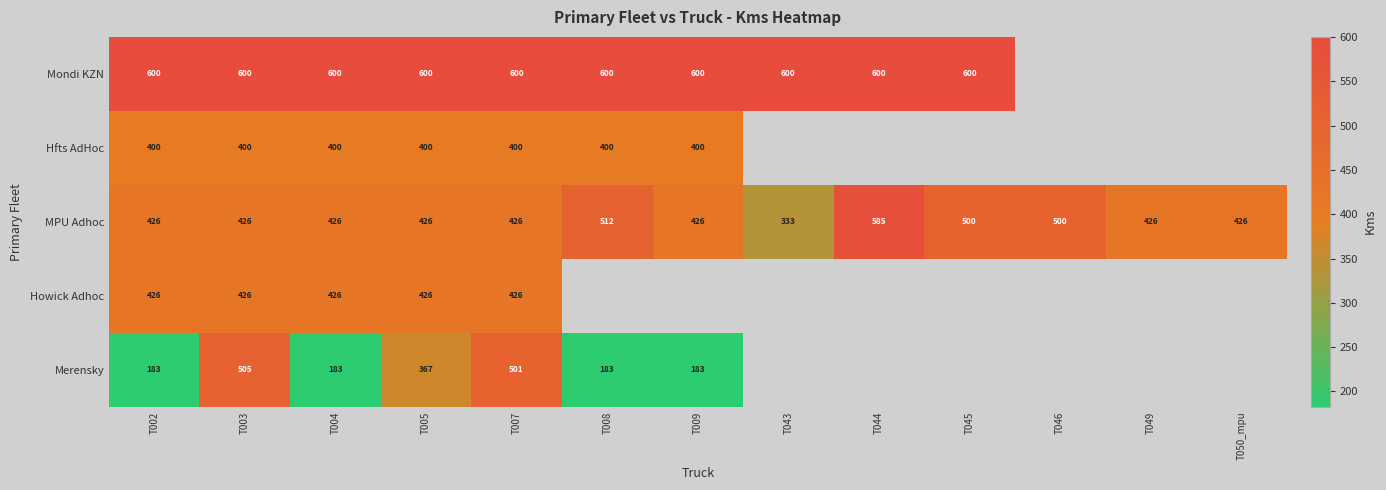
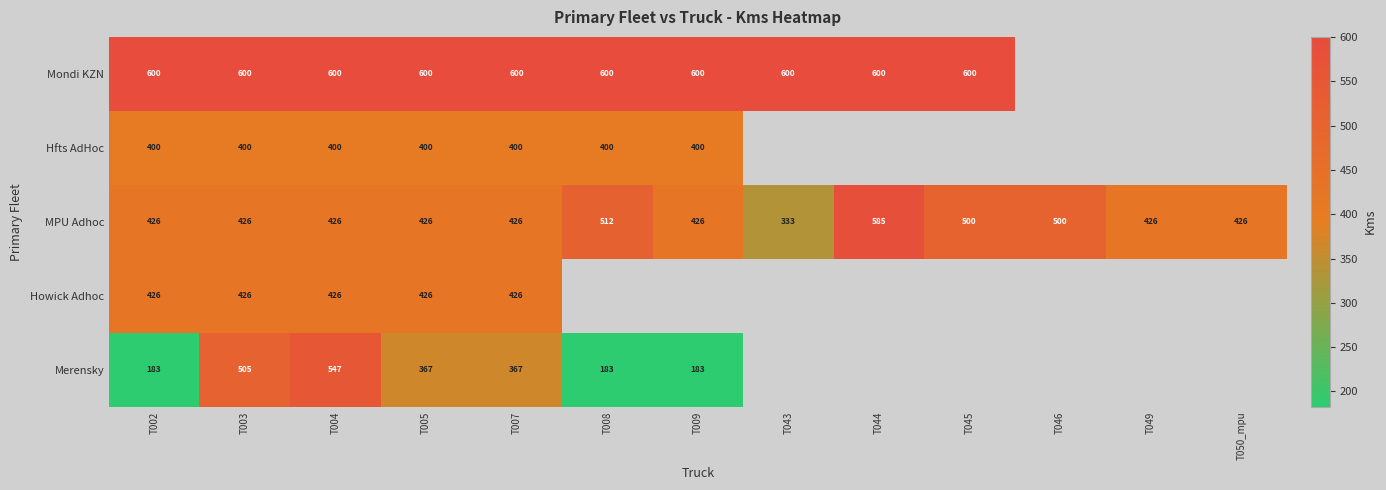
Merensky, T004: 183 -> 547
Merensky, T007: 501 -> 367
